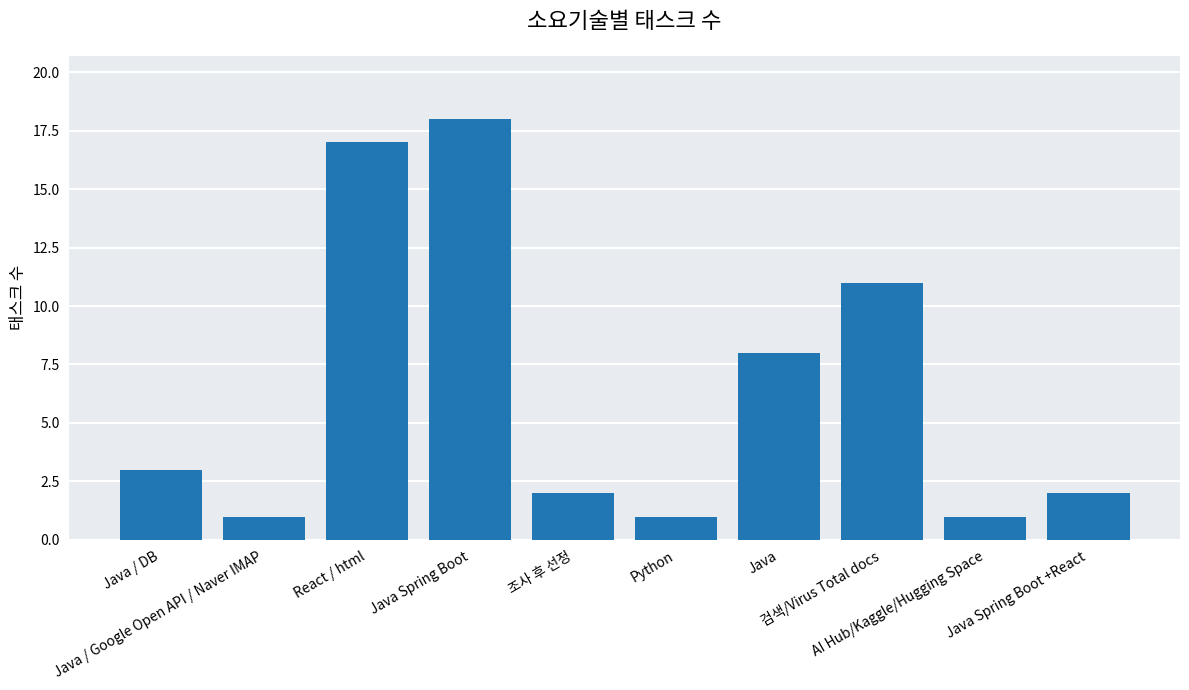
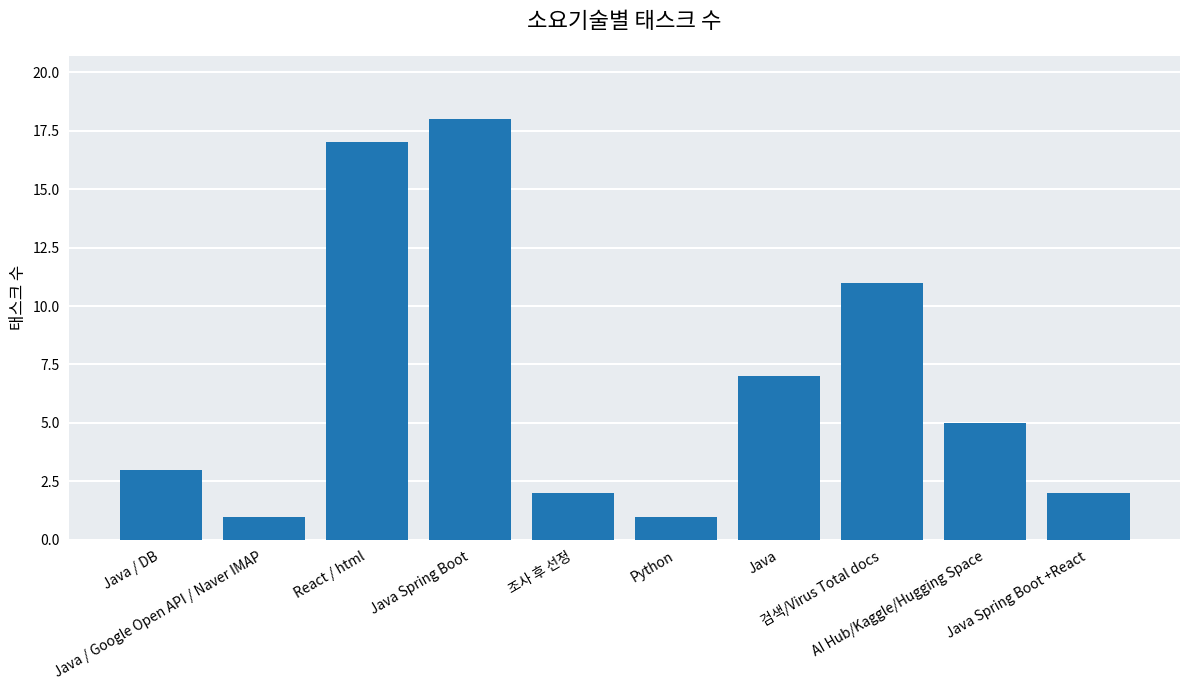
Java: 8 -> 7
AI Hub/Kaggle/Hugging Space: 1 -> 5
